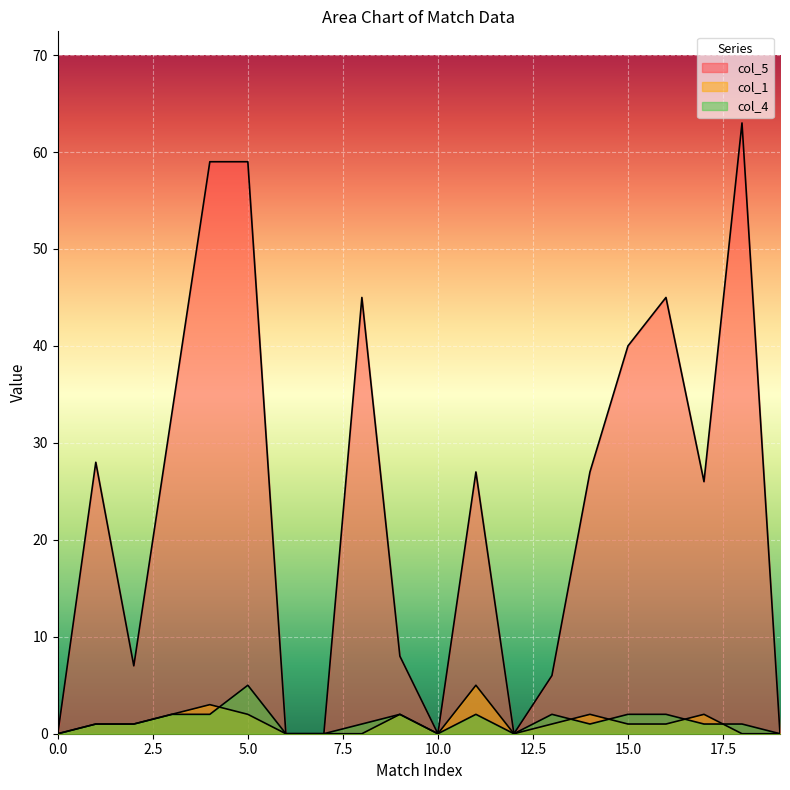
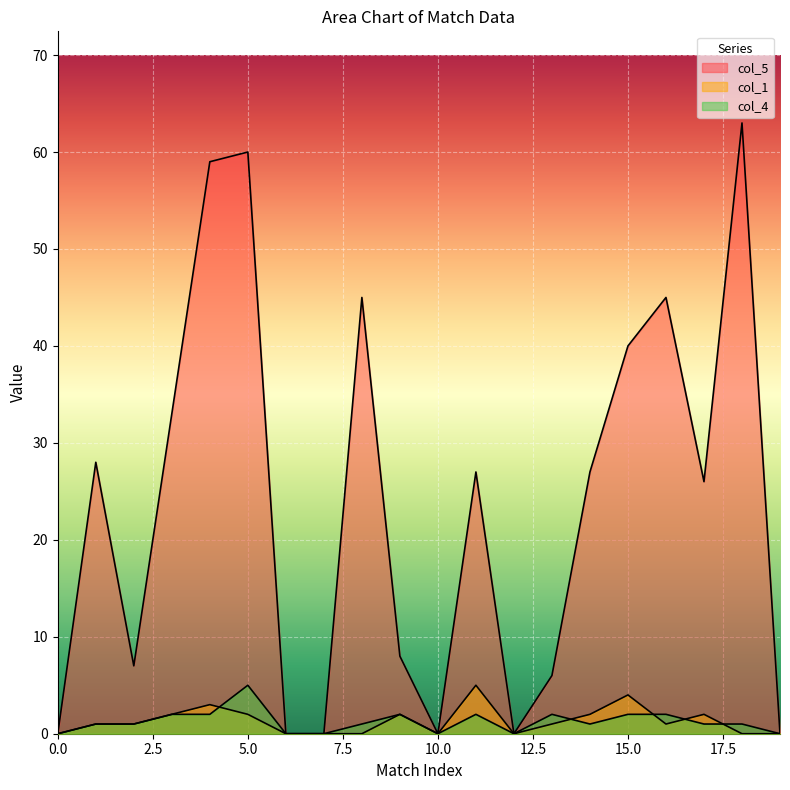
col_5, 5.0: 59 -> 60
col_1, 15.0: 1 -> 4
